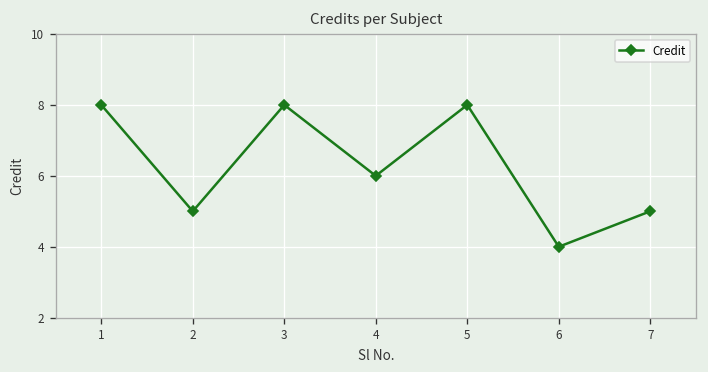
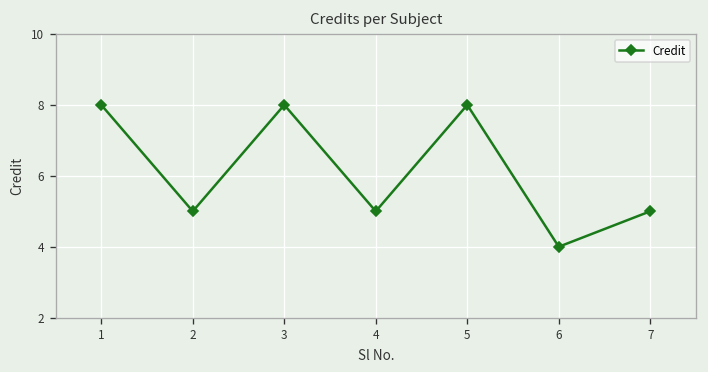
4: 6 -> 5
